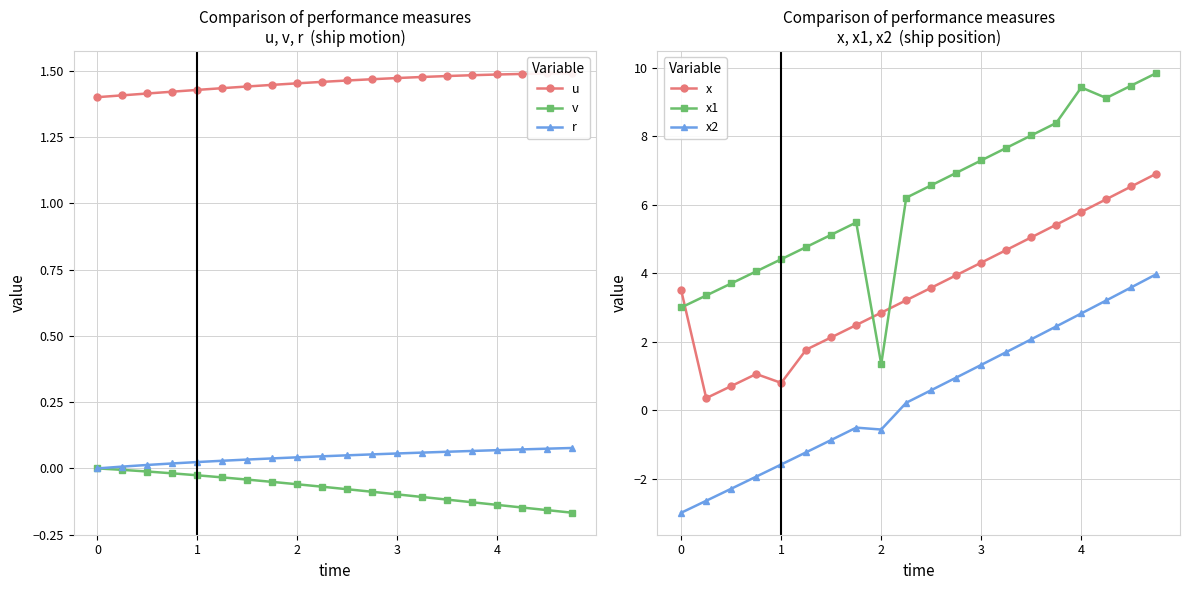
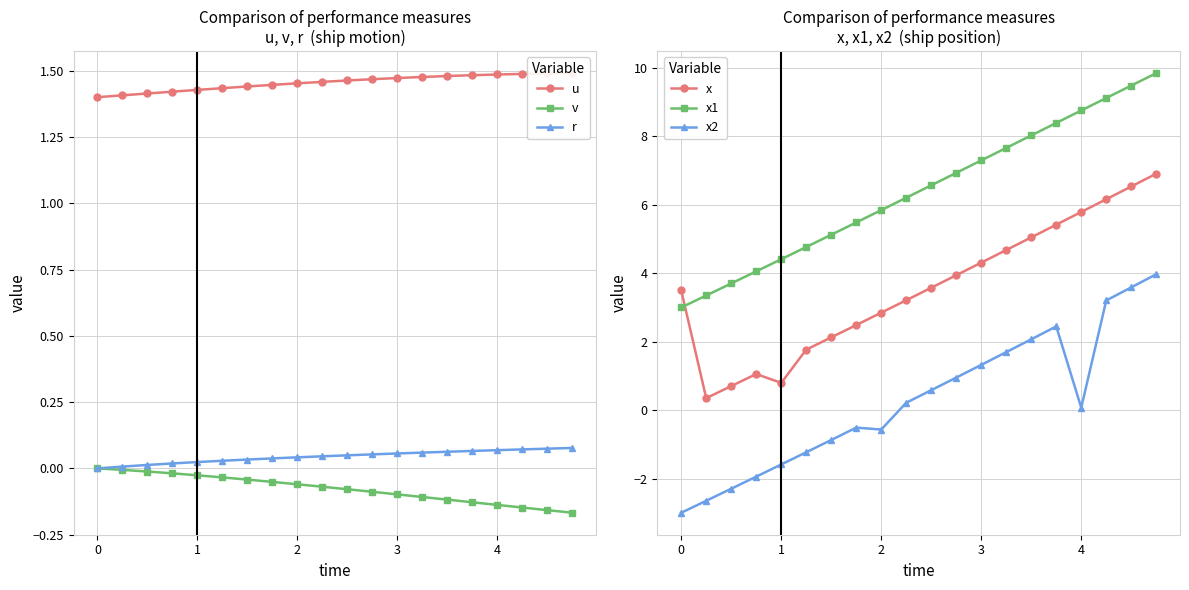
Comparison of performance measures x, x1, x2 (ship position), x1, 2: 1.3 -> 5.8
Comparison of performance measures x, x1, x2 (ship position), x1, 4: 9.4 -> 8.8
Comparison of performance measures x, x1, x2 (ship position), x2, 4: 2.8 -> 0.1
